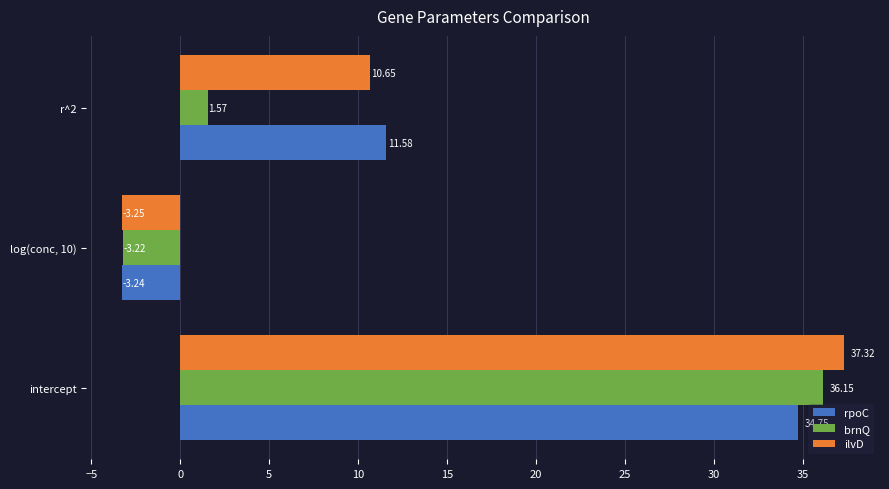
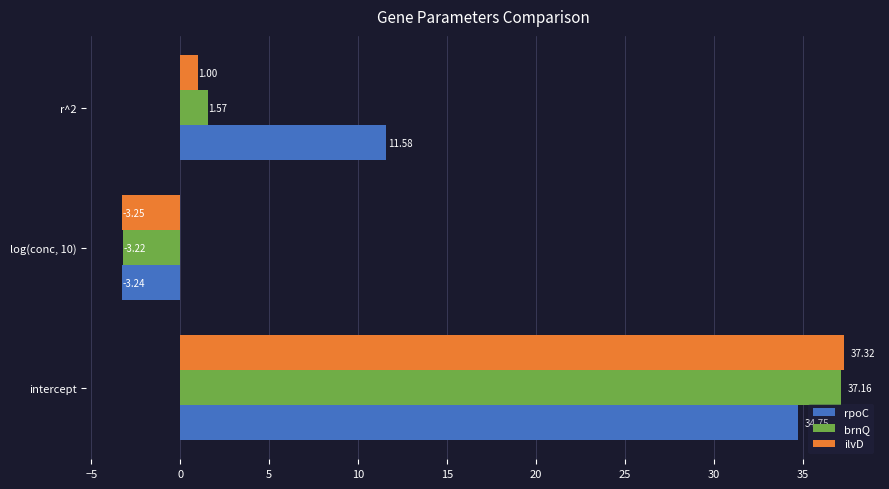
ilvD, r^2: 10.65 -> 1.00
brnQ, intercept: 36.15 -> 37.16
